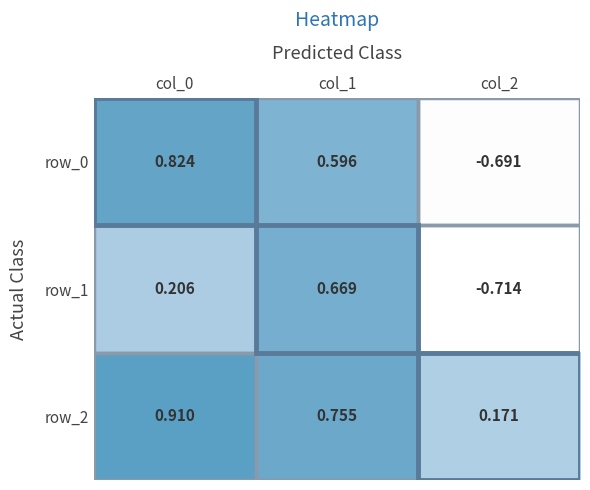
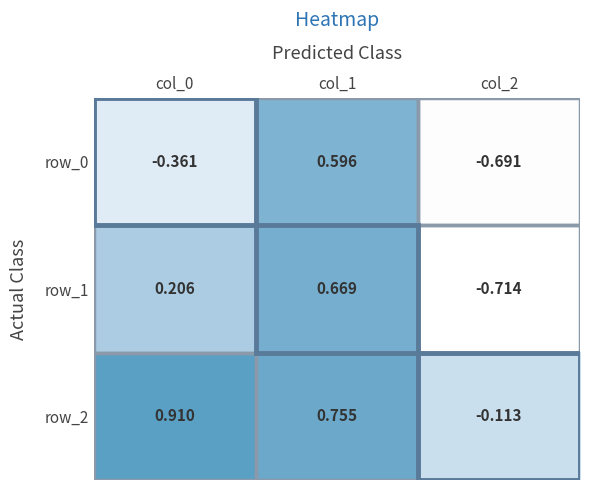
row_0, col_0: 0.824 -> -0.361
row_2, col_2: 0.171 -> -0.113
